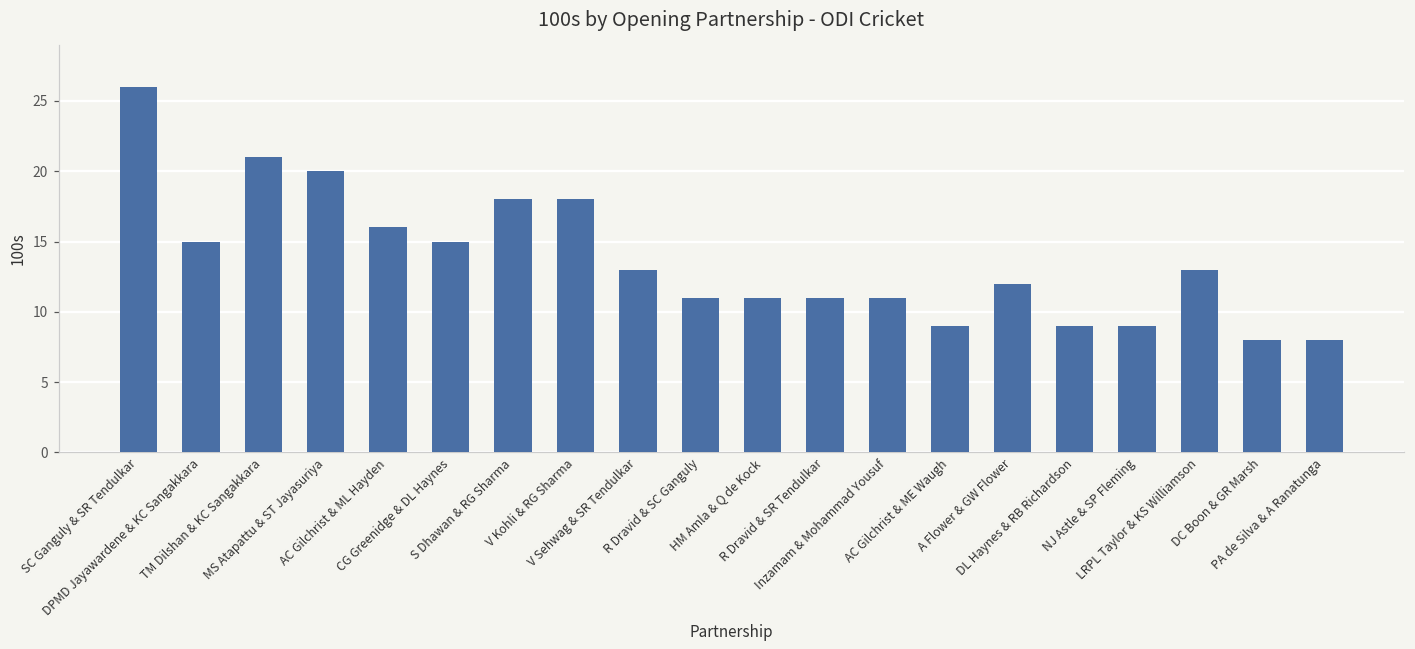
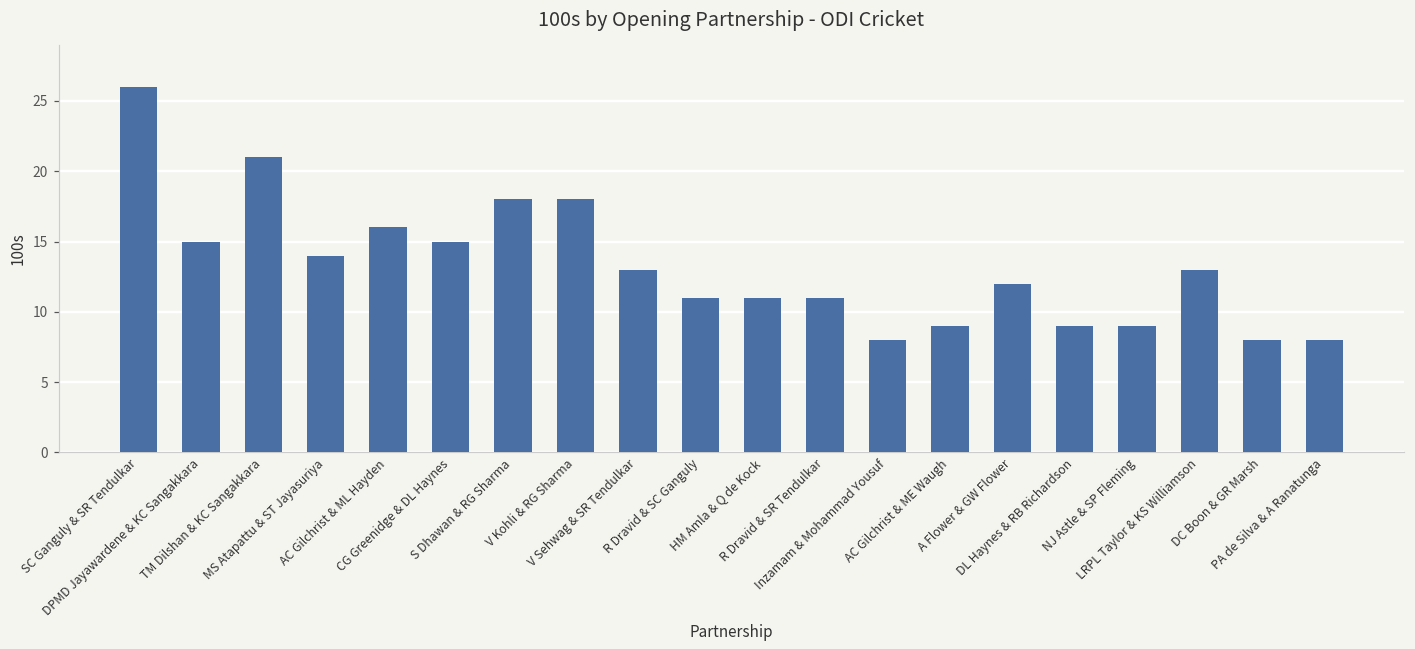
MS Atapattu & ST Jayasuriya: 20 -> 14
Inzamam & Mohammad Yousuf: 11 -> 8
